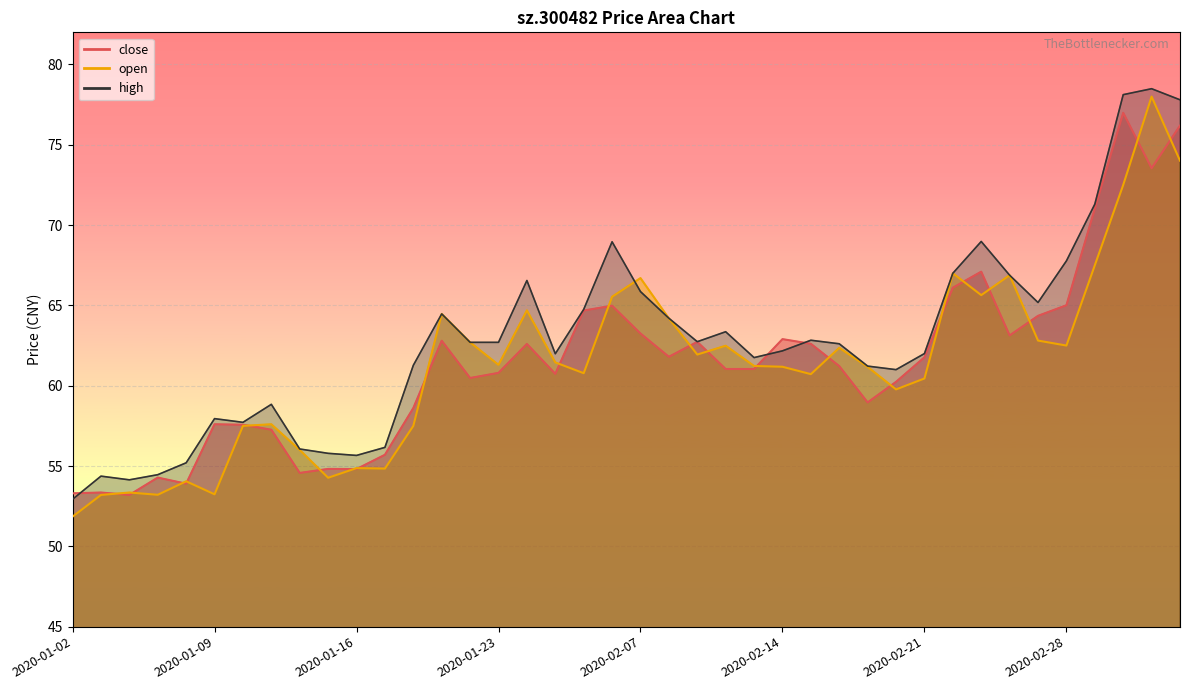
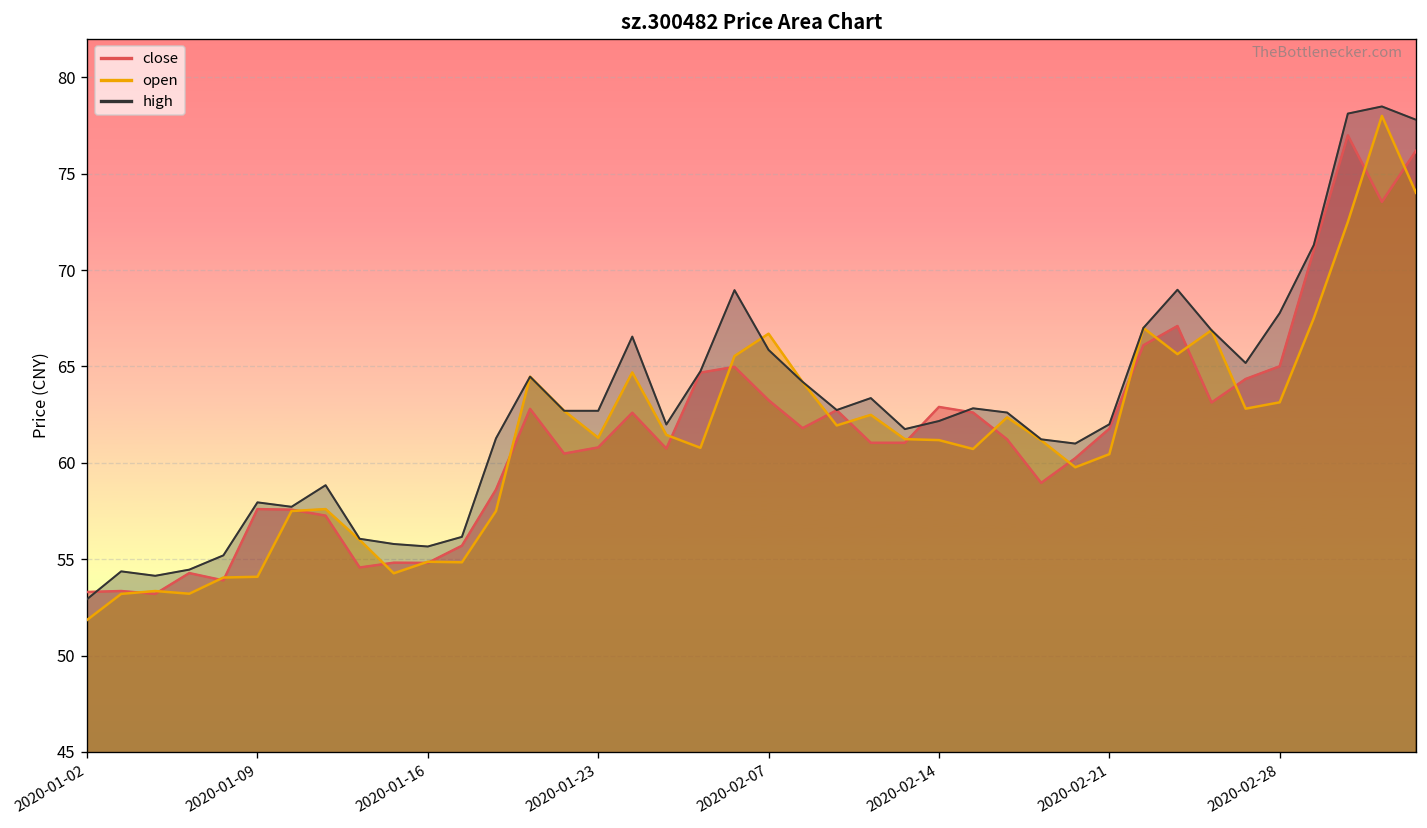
open, 2020-01-09: 53.2 -> 54.1
open, 2020-02-28: 62.5 -> 63.1
